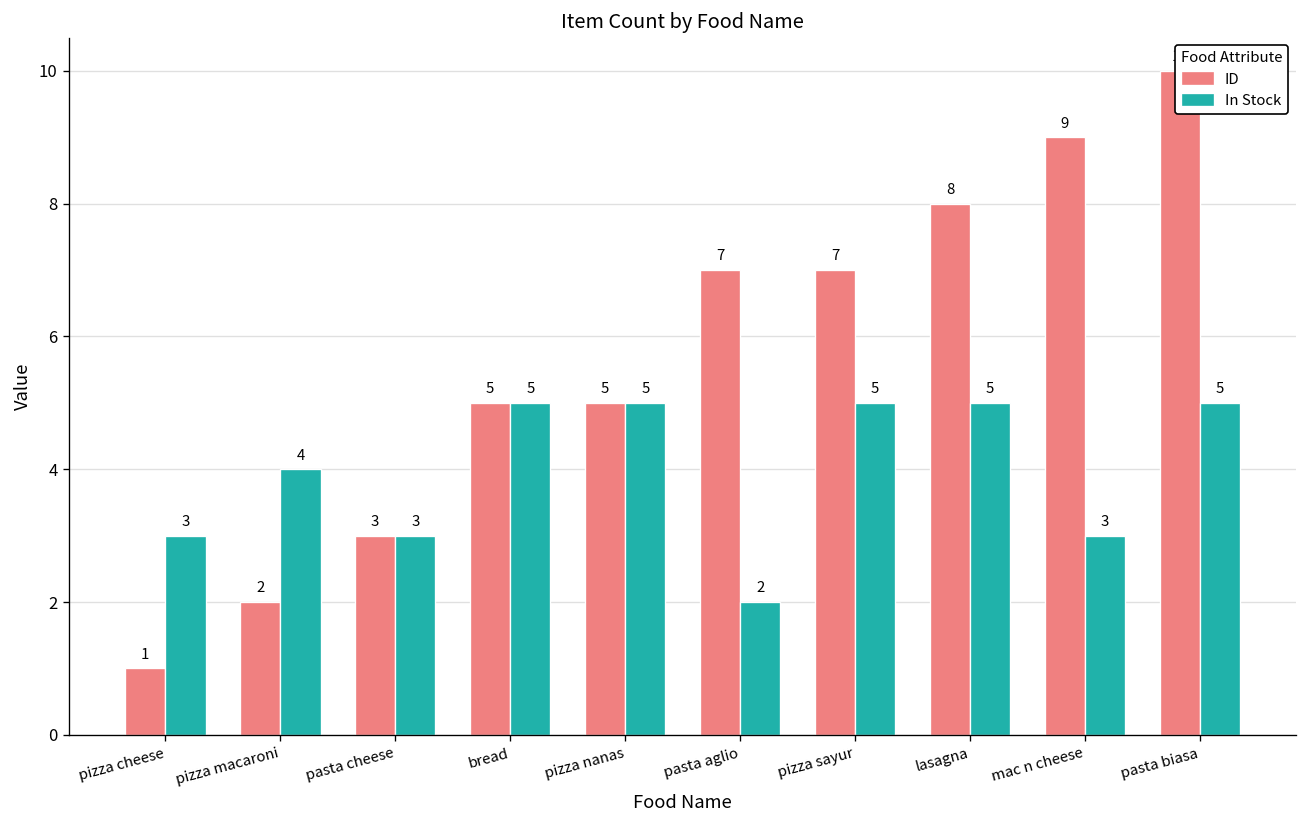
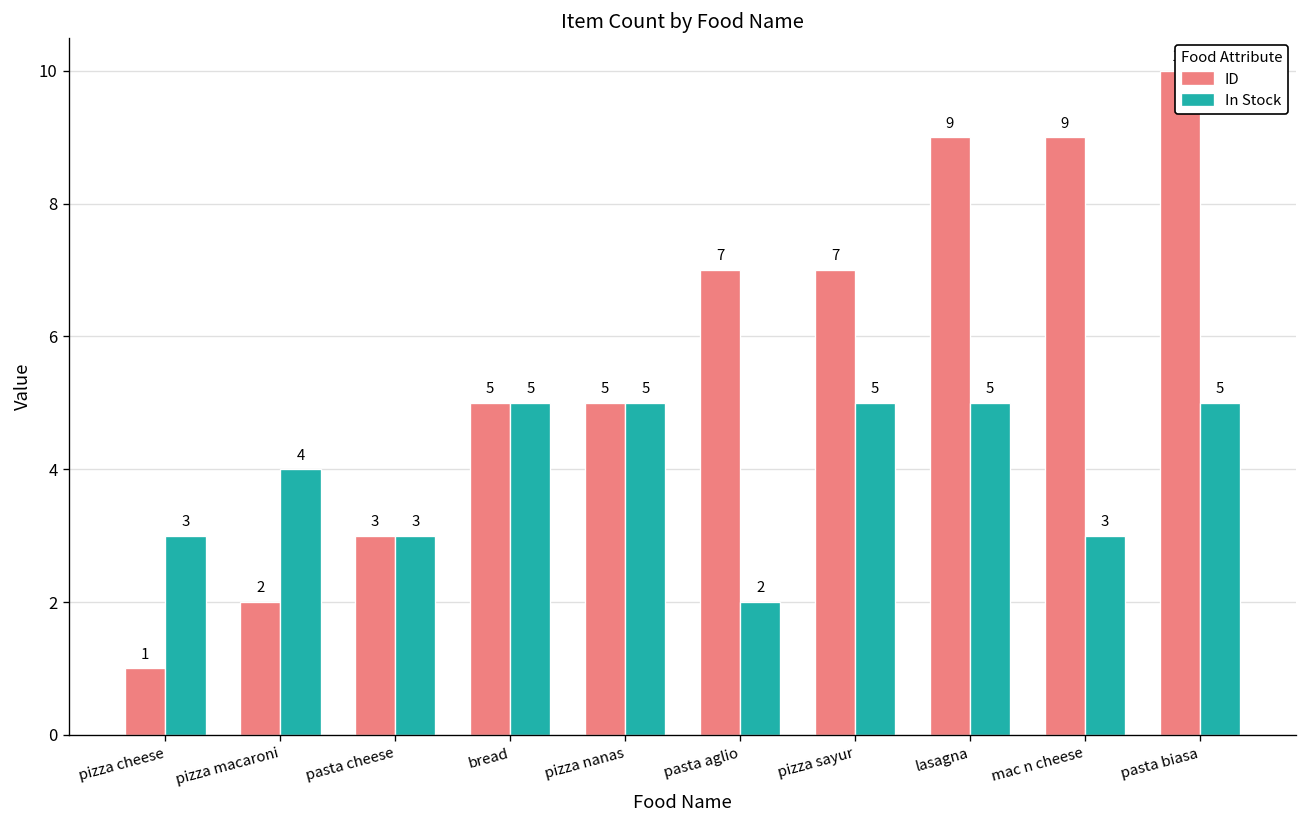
ID, lasagna: 8 -> 9
